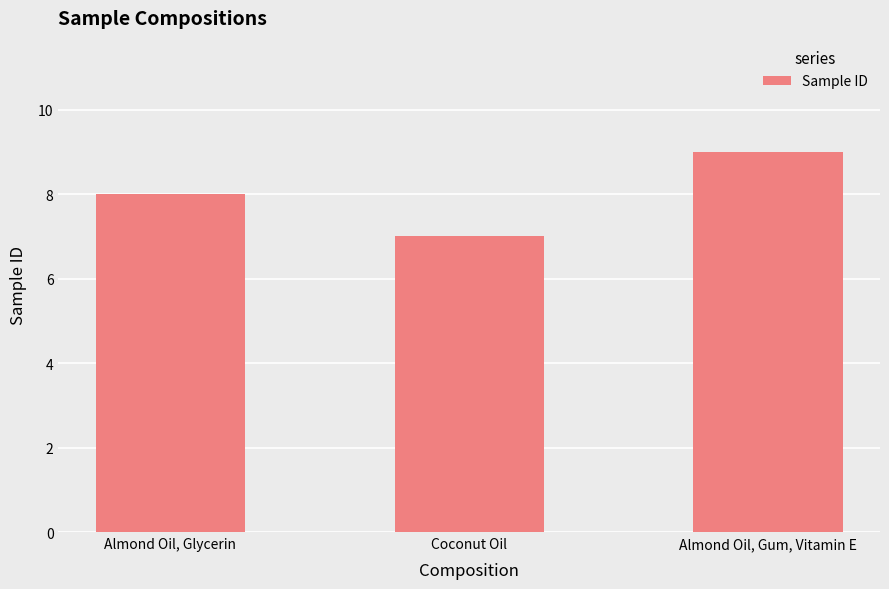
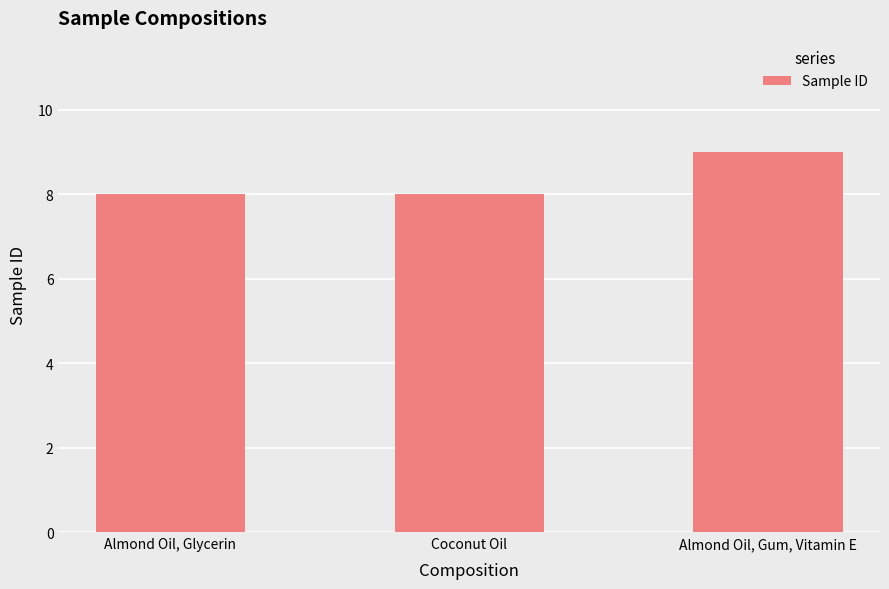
Coconut Oil: 7 -> 8
